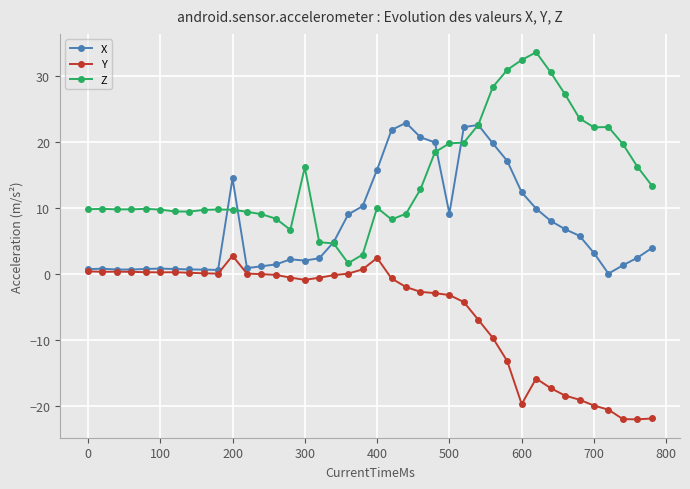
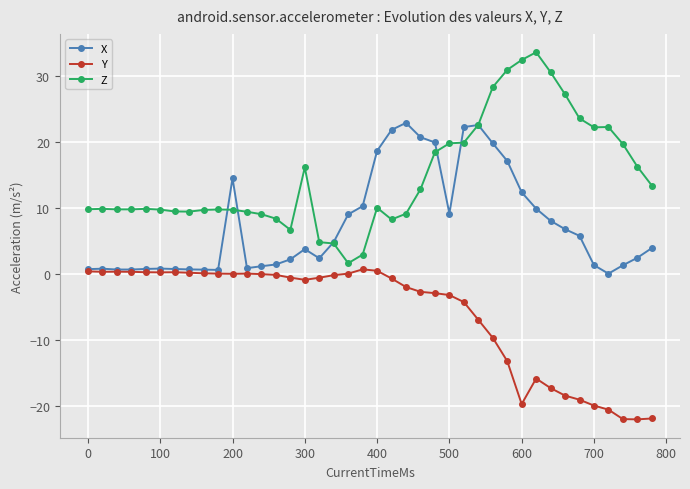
Y, 200: 3 -> 0
X, 300: 2 -> 4
X, 400: 16 -> 19
Y, 400: 2 -> 0
X, 700: 3 -> 1
